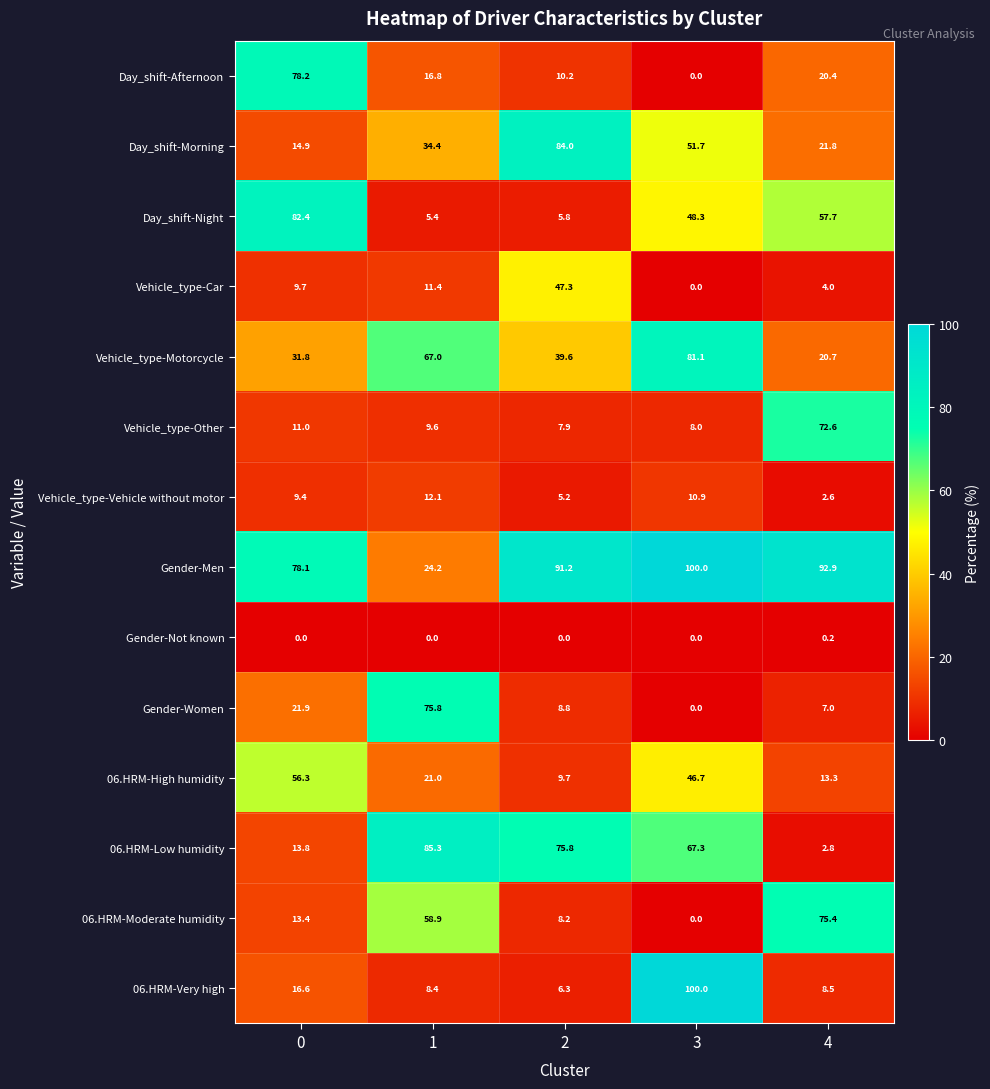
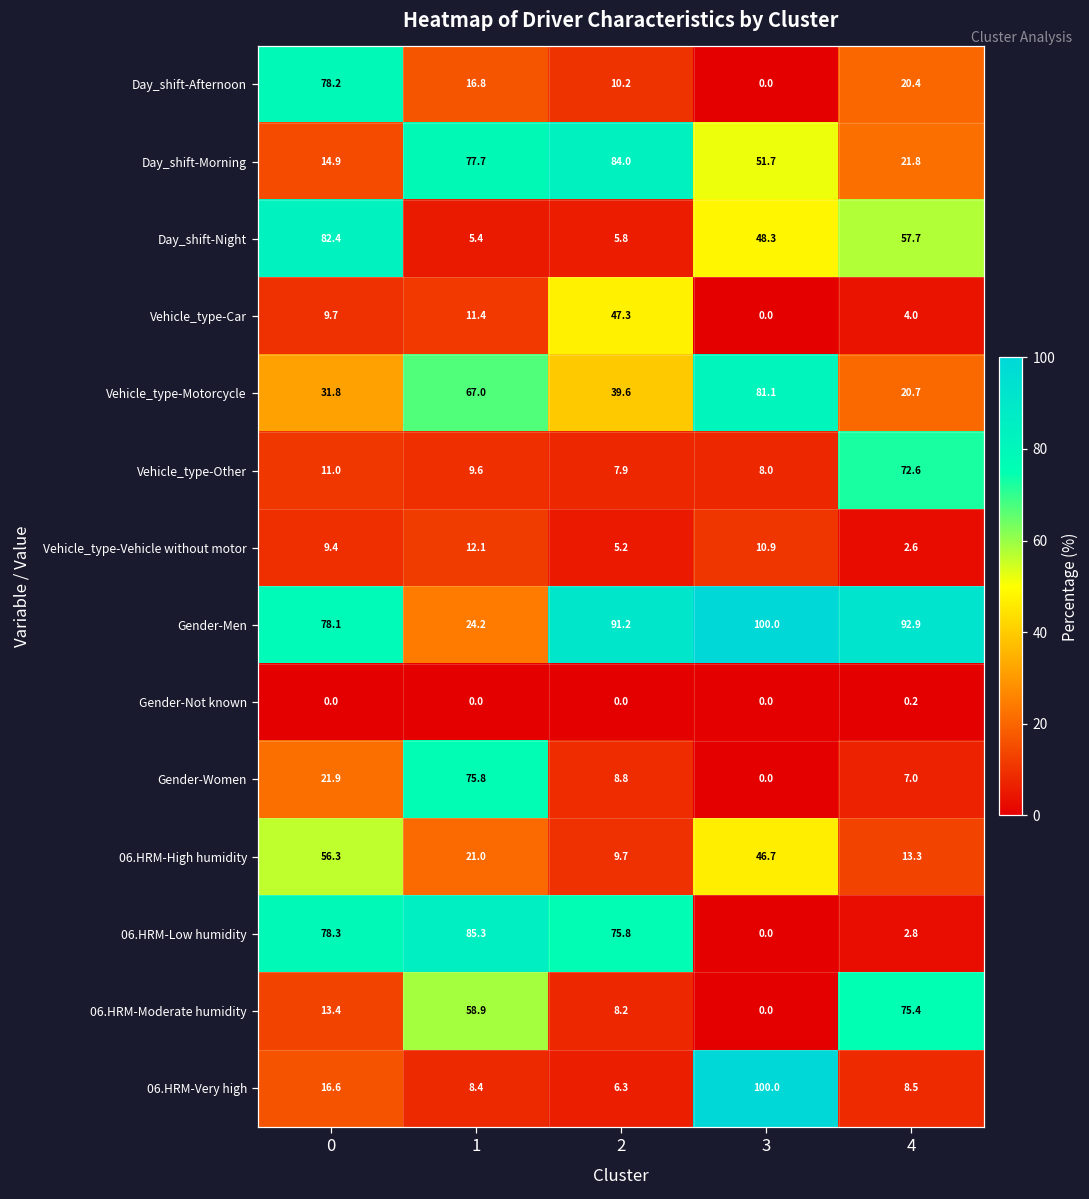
Day_shift-Morning, 1: 34.4 -> 77.7
06.HRM-Low humidity, 0: 13.8 -> 78.3
06.HRM-Low humidity, 3: 67.3 -> 0.0
